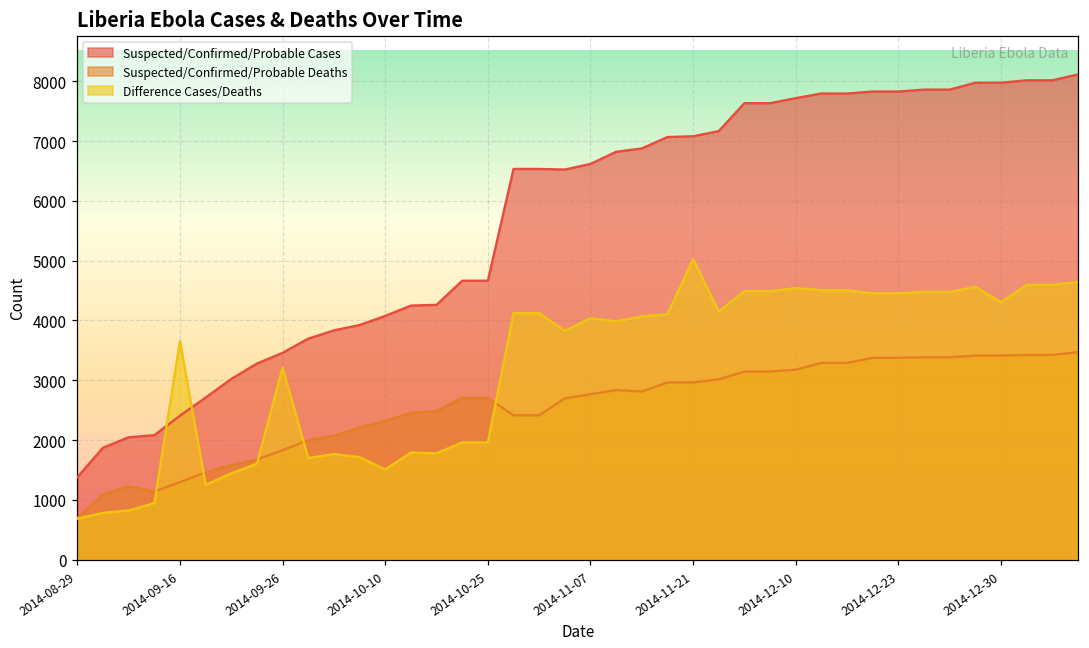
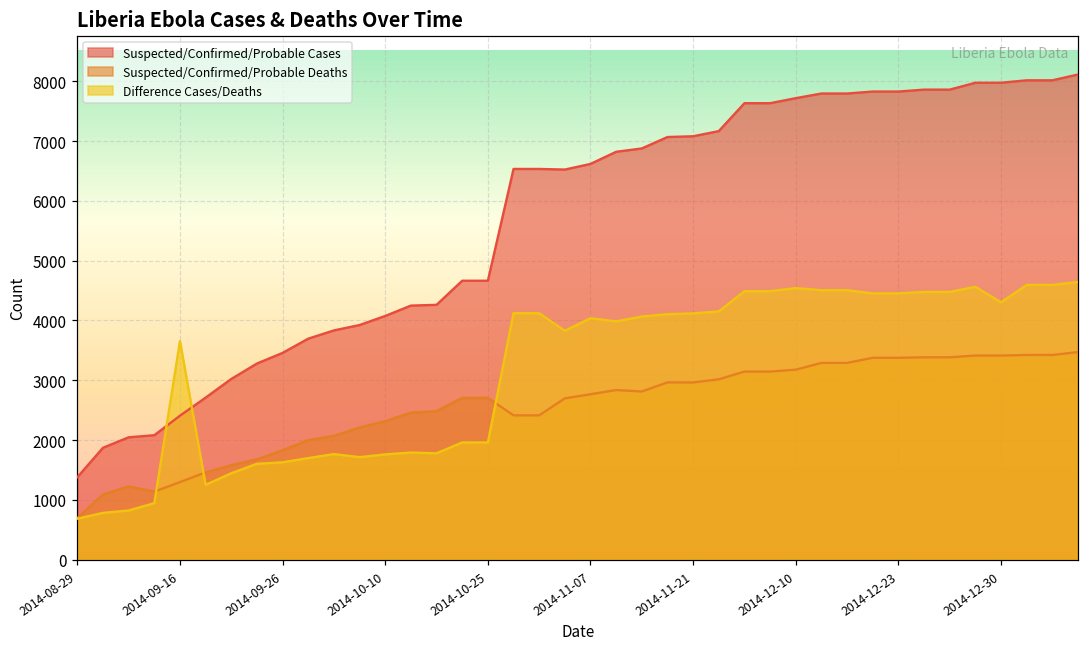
Difference Cases/Deaths, 2014-09-26: 3200 -> 1600
Difference Cases/Deaths, 2014-10-10: 1500 -> 1800
Difference Cases/Deaths, 2014-11-21: 5000 -> 4100
